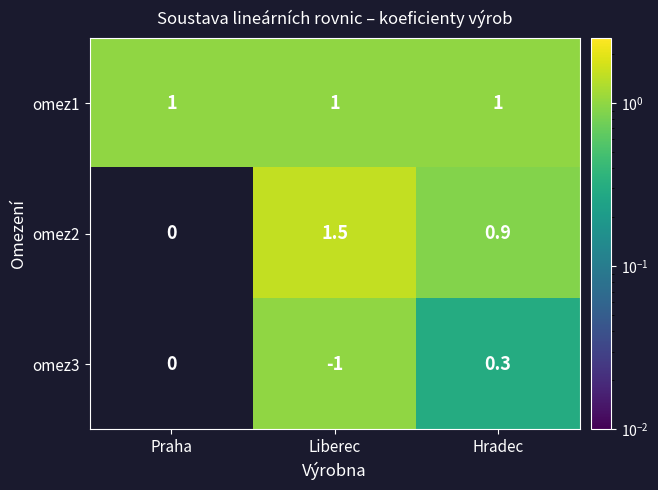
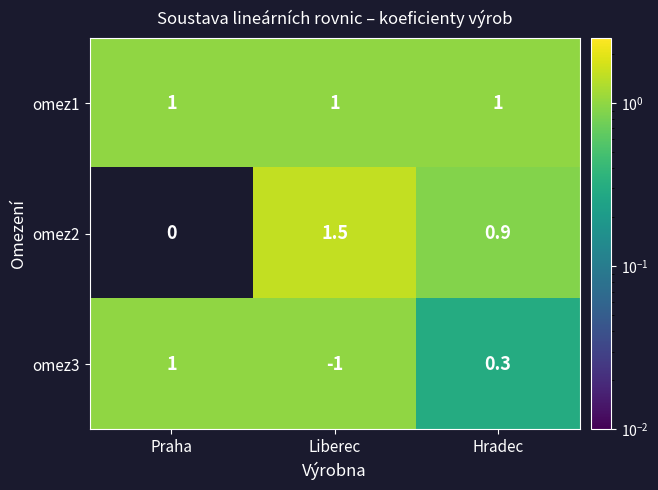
omez3, Praha: 0 -> 1
